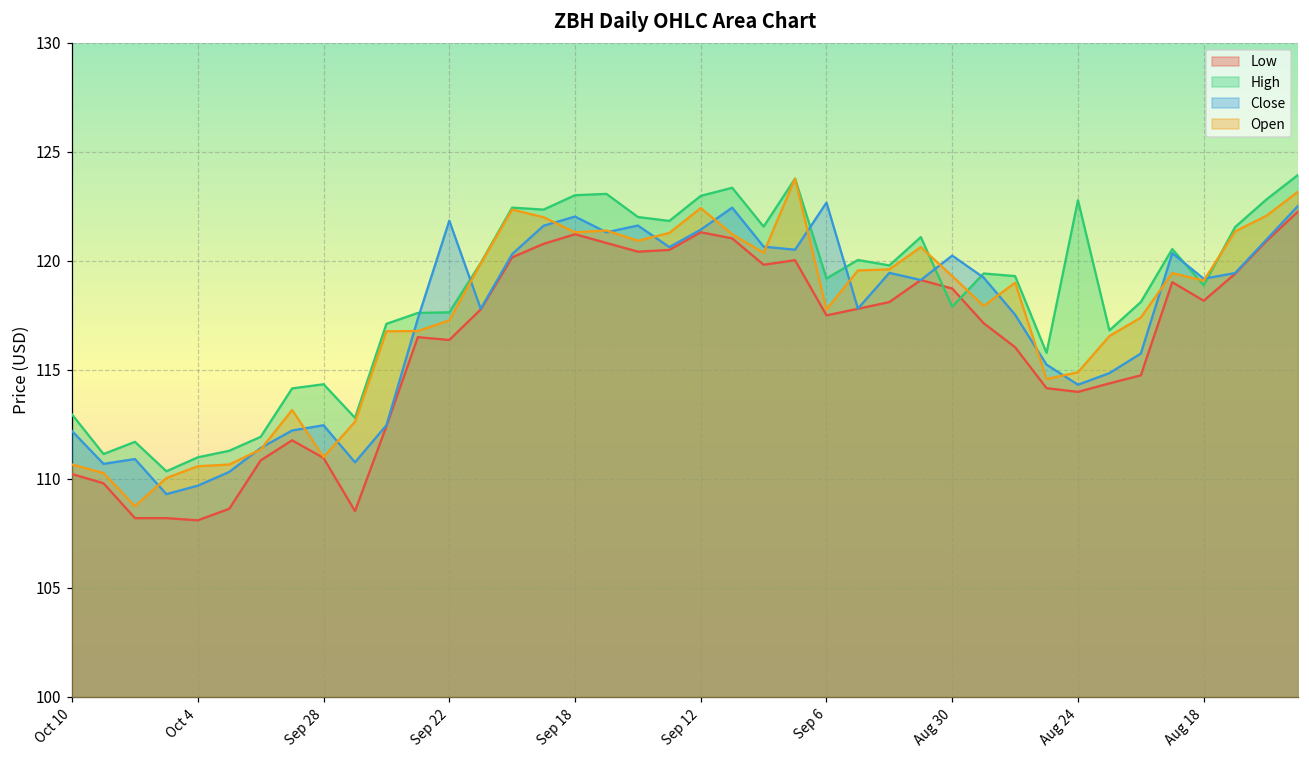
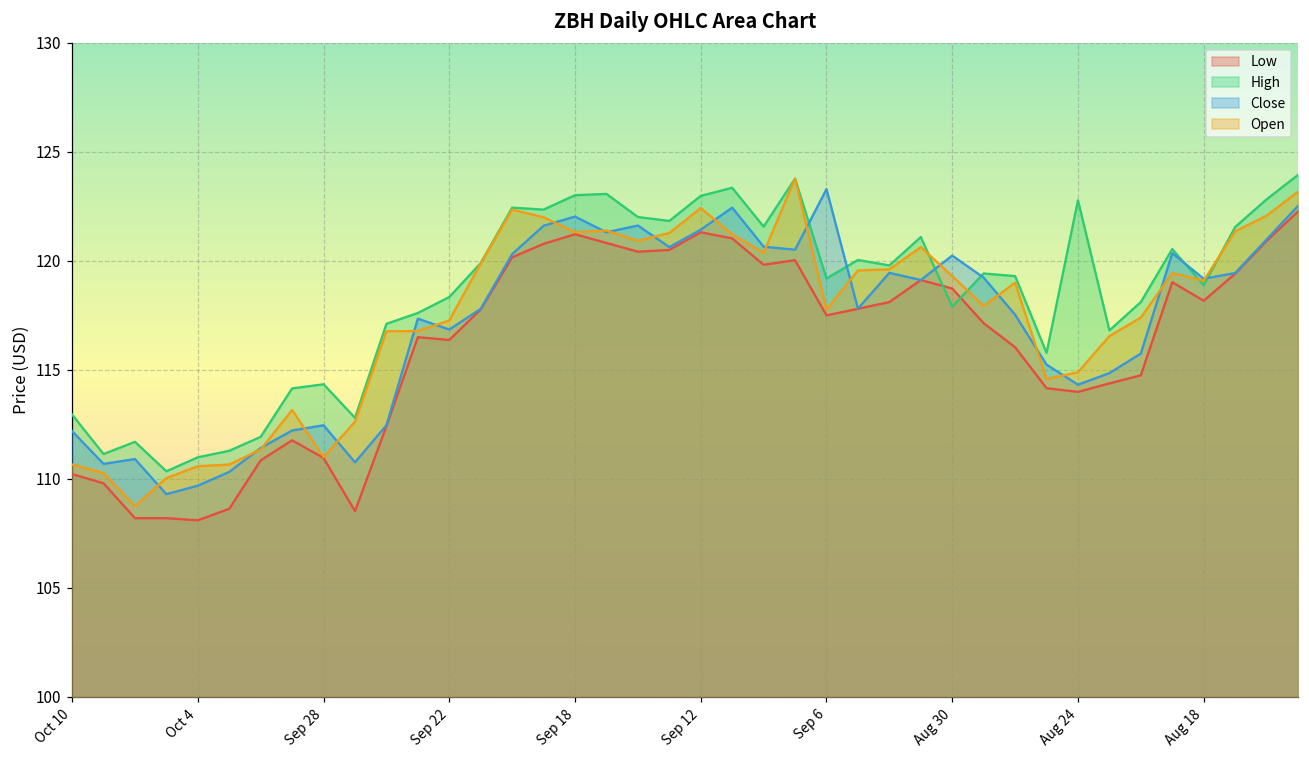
High, Sep 22: 117.6 -> 118.3
Close, Sep 22: 121.8 -> 116.9
Close, Sep 6: 122.7 -> 123.3
